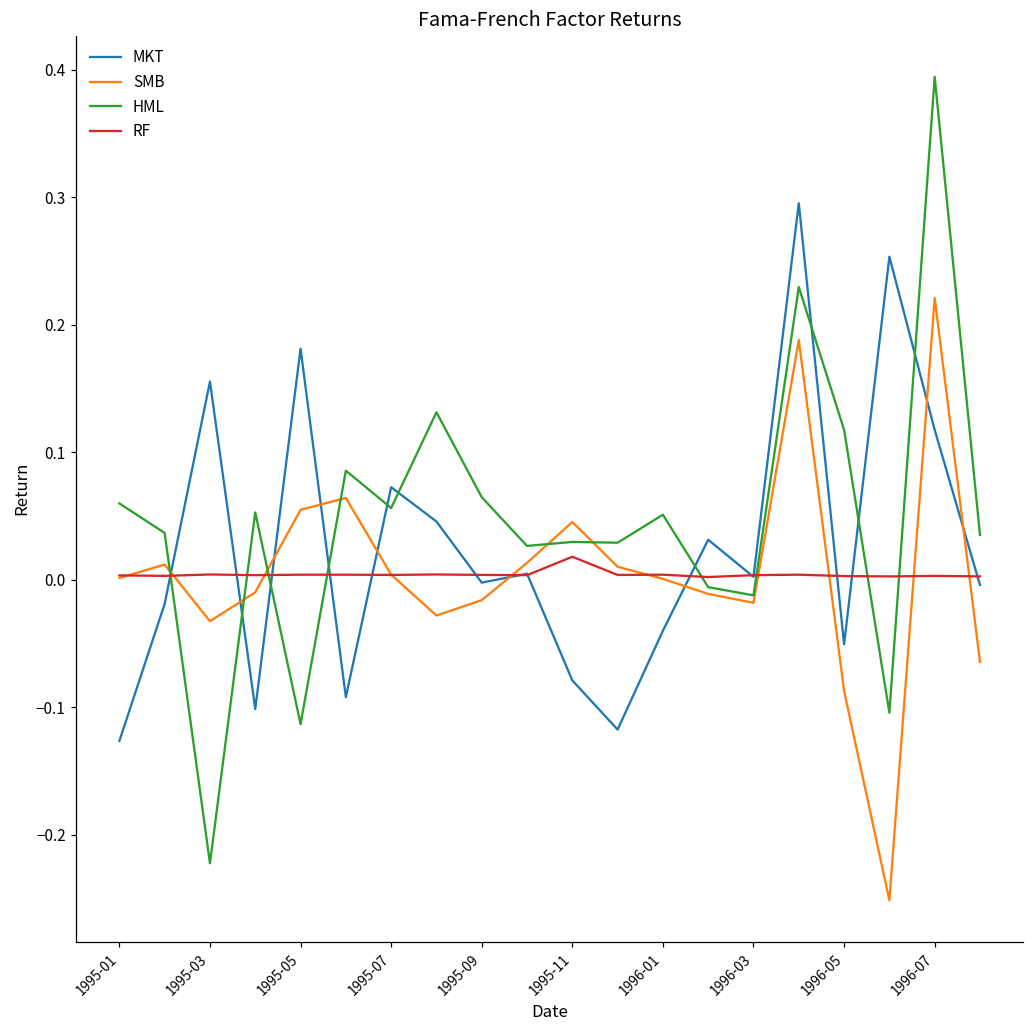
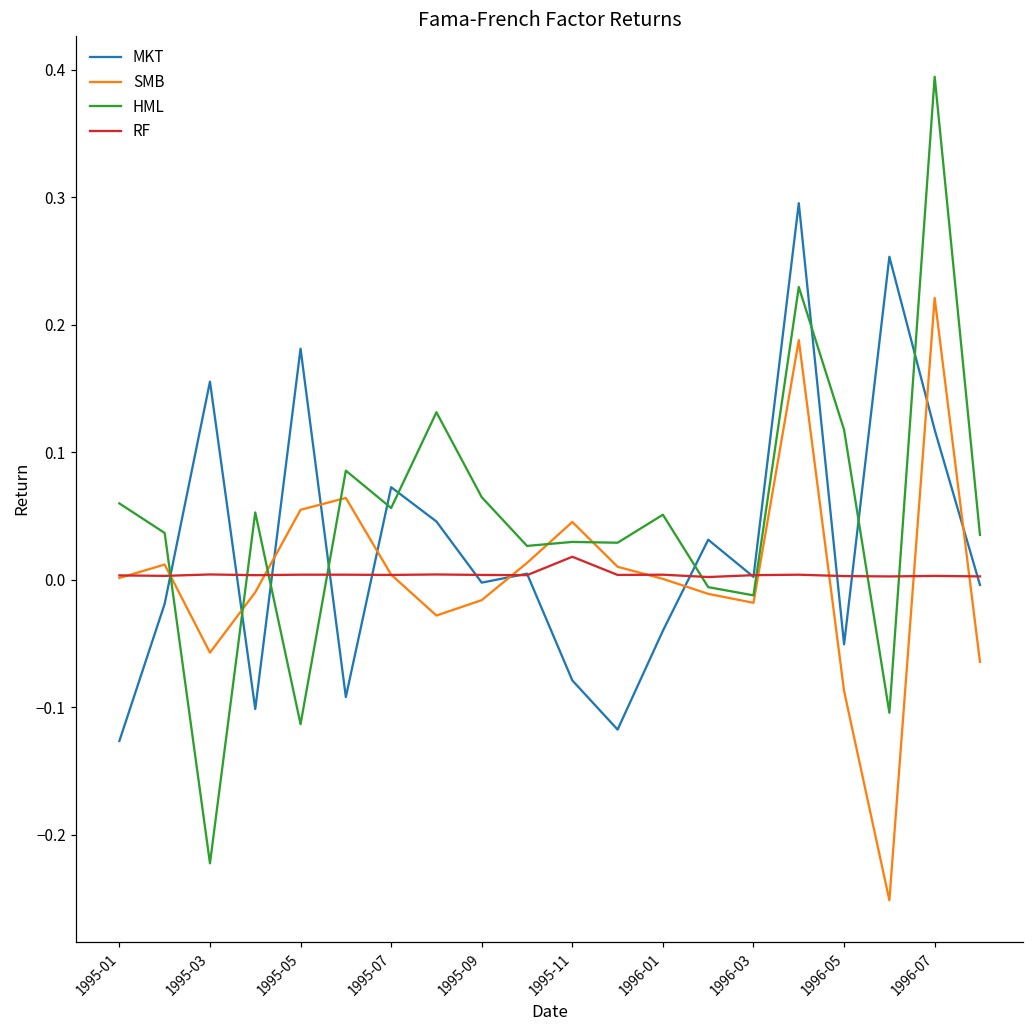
SMB, 1995-03: -0.032 -> -0.057
